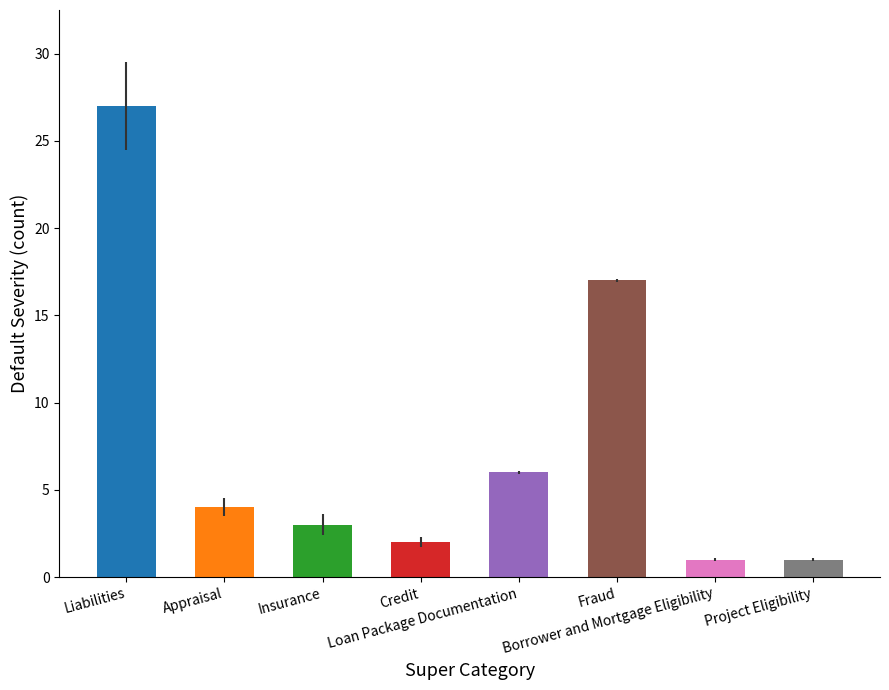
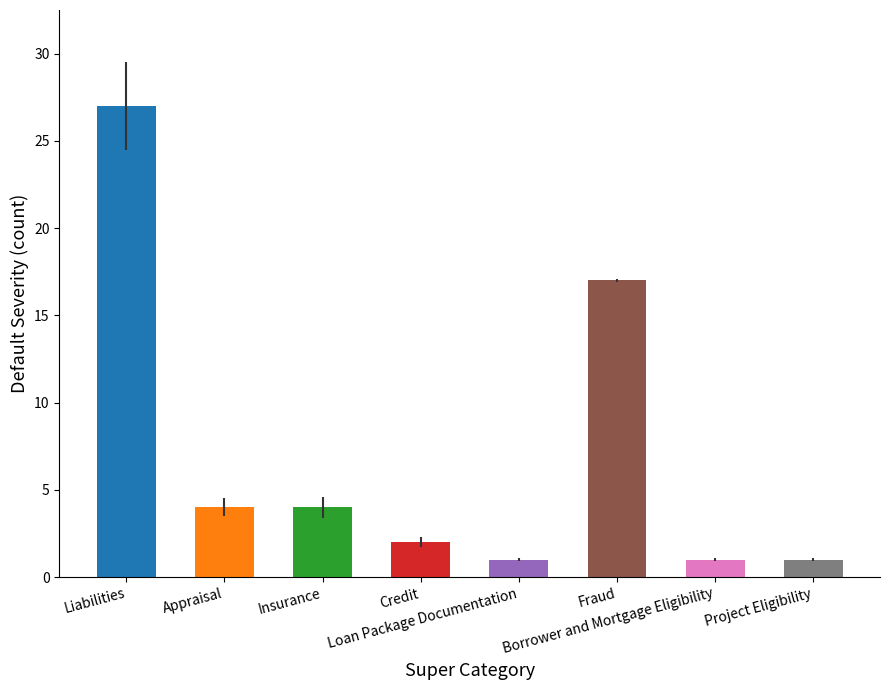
Insurance: 3 -> 4
Loan Package Documentation: 6 -> 1
